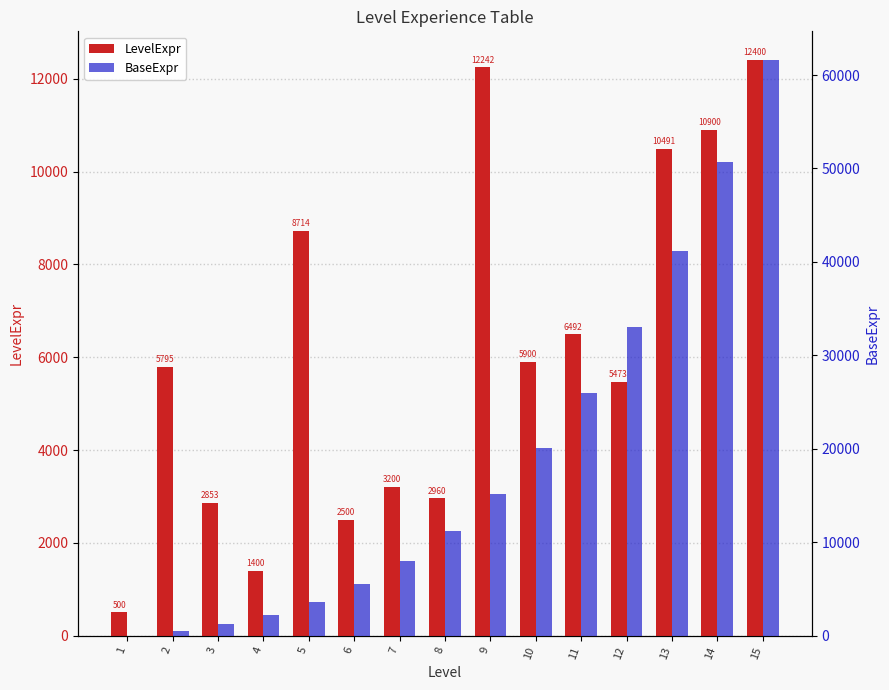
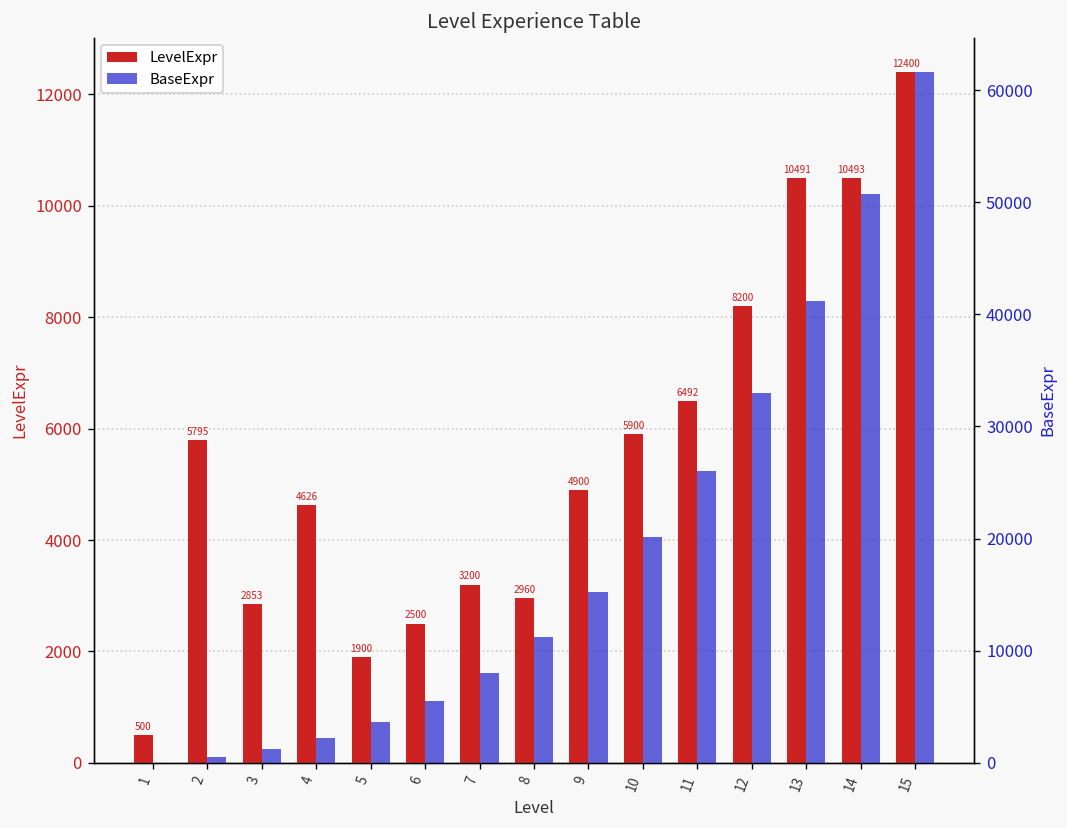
LevelExpr, 4: 1400 -> 4626
LevelExpr, 5: 8714 -> 1900
LevelExpr, 9: 12242 -> 4900
LevelExpr, 12: 5473 -> 8200
LevelExpr, 14: 10900 -> 10493
